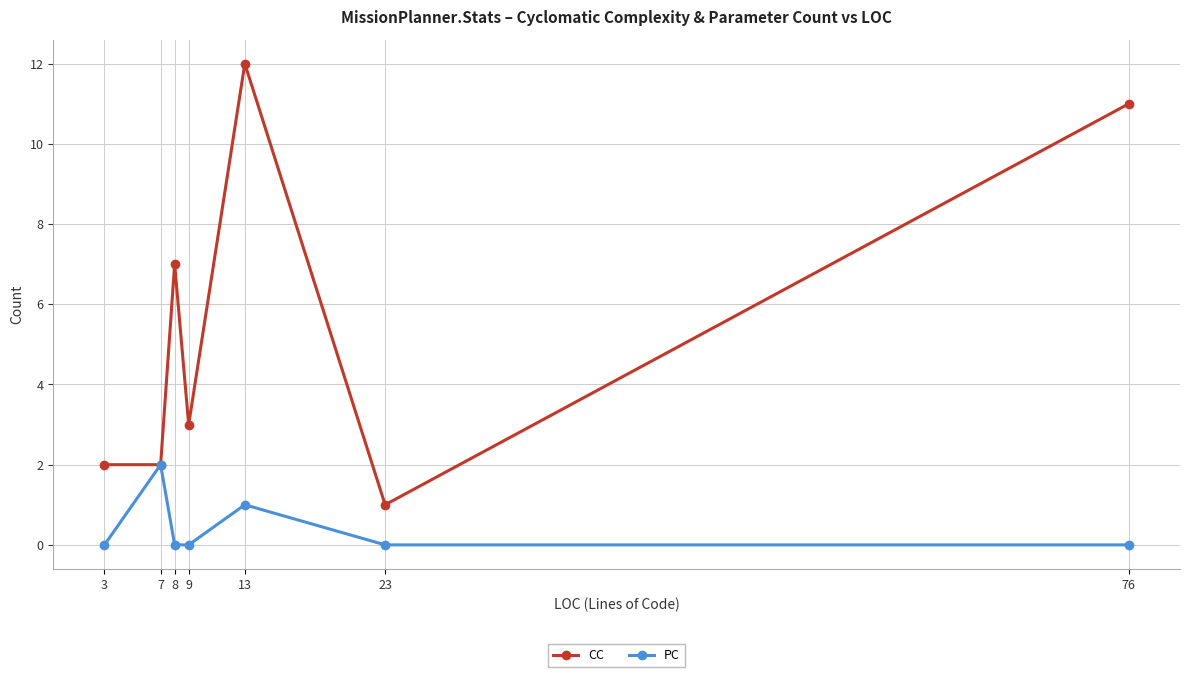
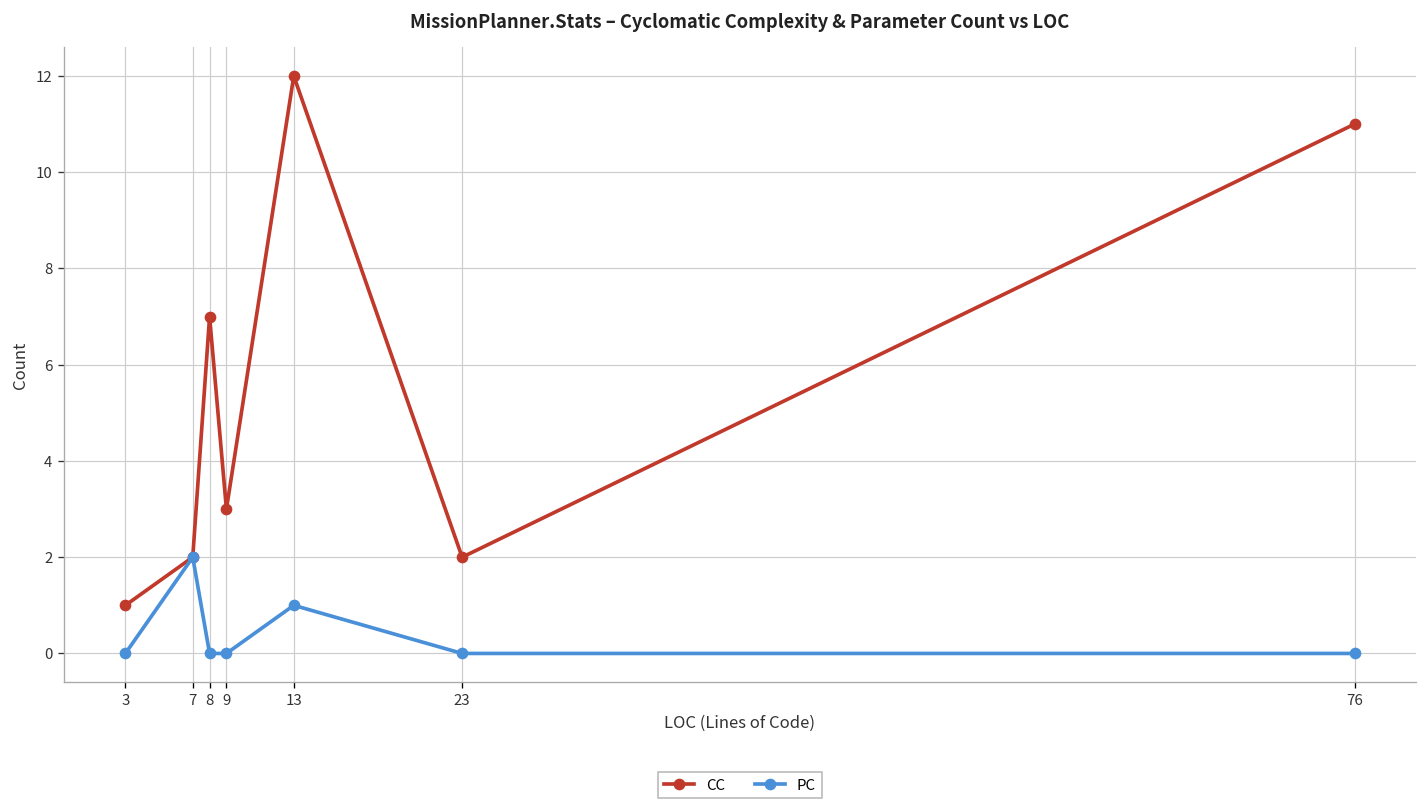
CC, 3: 2 -> 1
CC, 23: 1 -> 2
